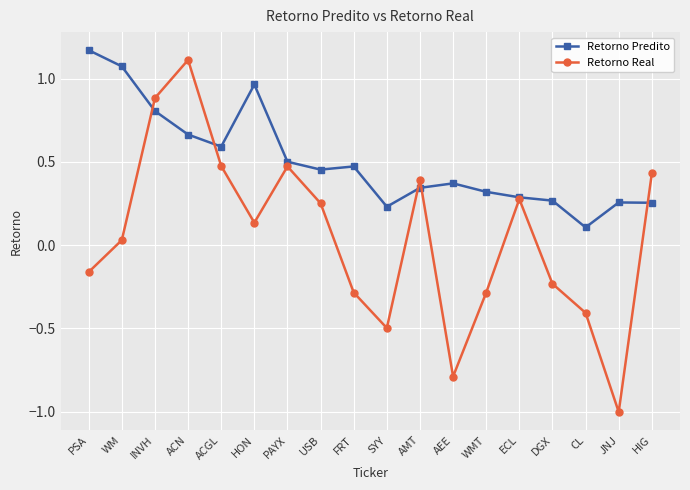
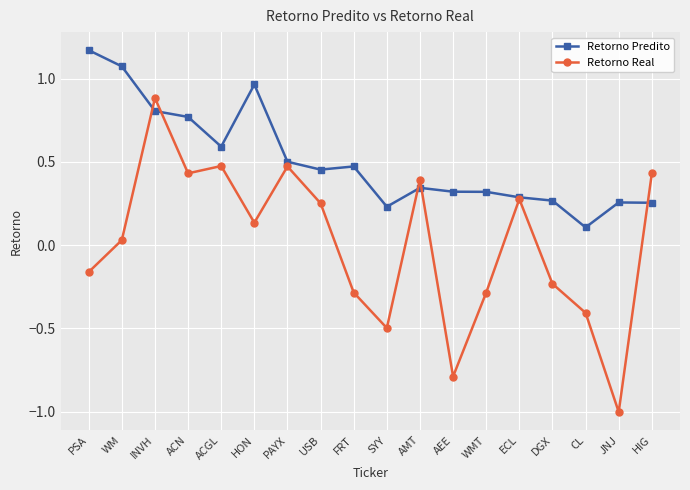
Retorno Predito, ACN: 0.66 -> 0.77
Retorno Real, ACN: 1.11 -> 0.43
Retorno Predito, AEE: 0.37 -> 0.32
